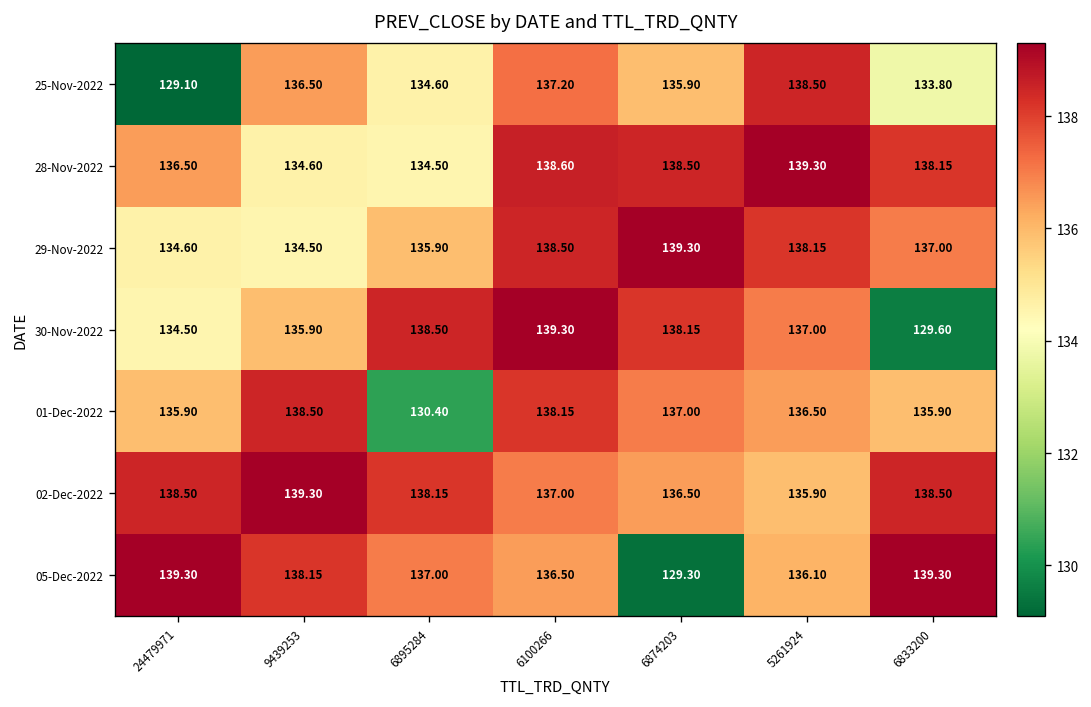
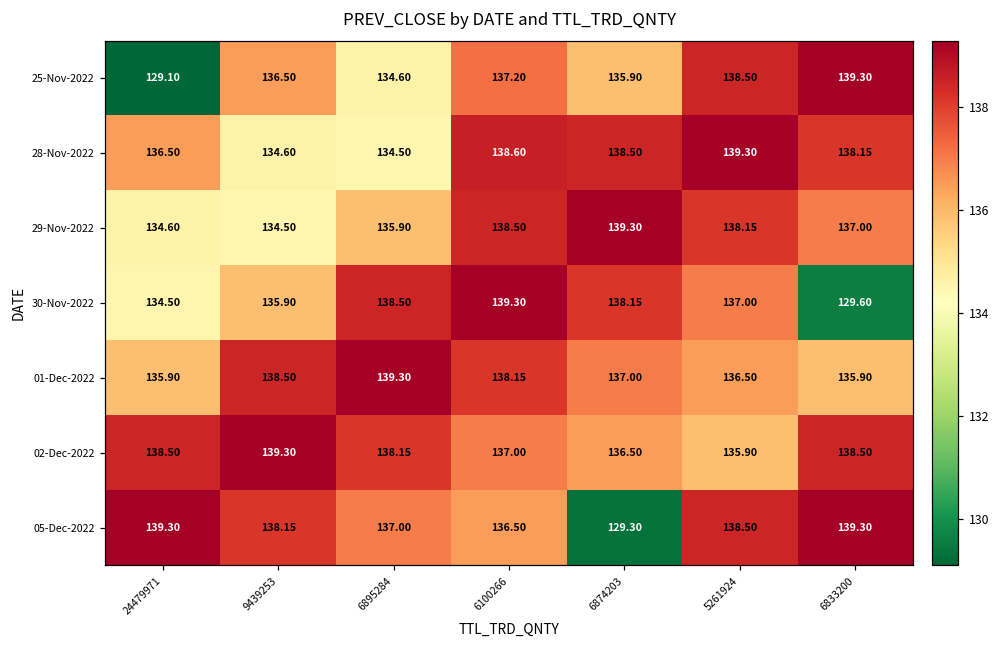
25-Nov-2022, 6833200: 133.80 -> 139.30
01-Dec-2022, 6895284: 130.40 -> 139.30
05-Dec-2022, 5261924: 136.10 -> 138.50
